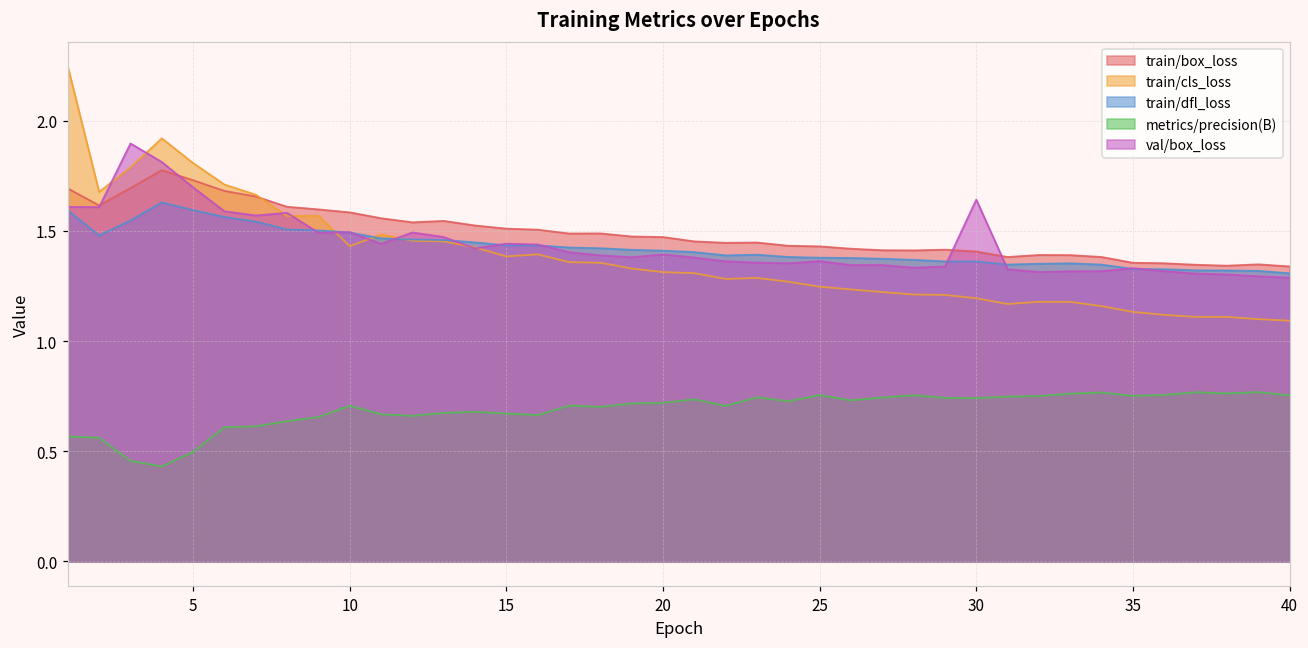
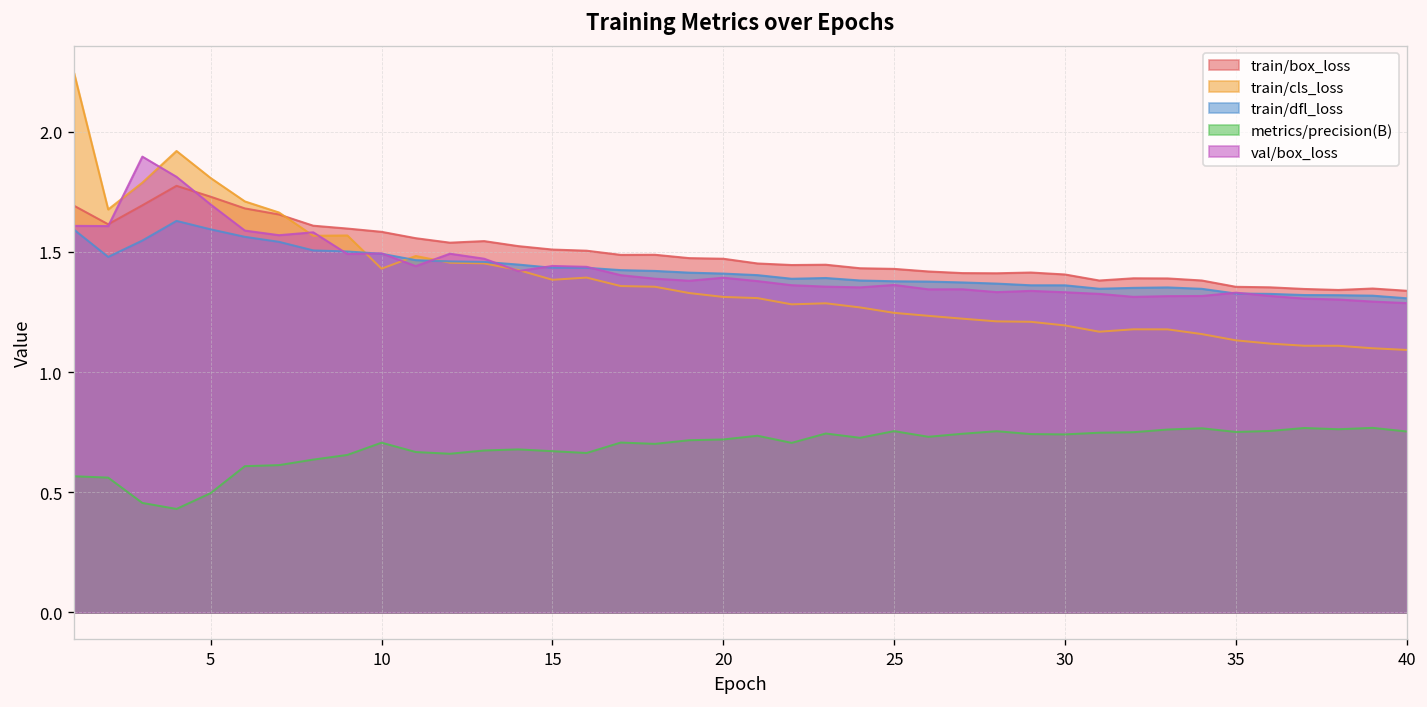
val/box_loss, 30: 1.64 -> 1.33
